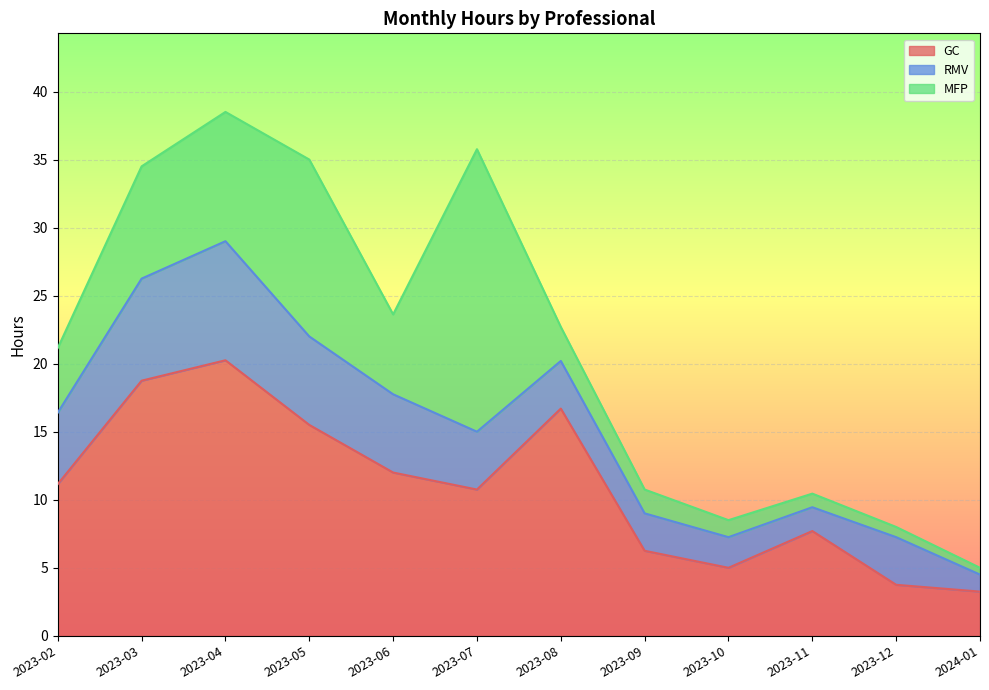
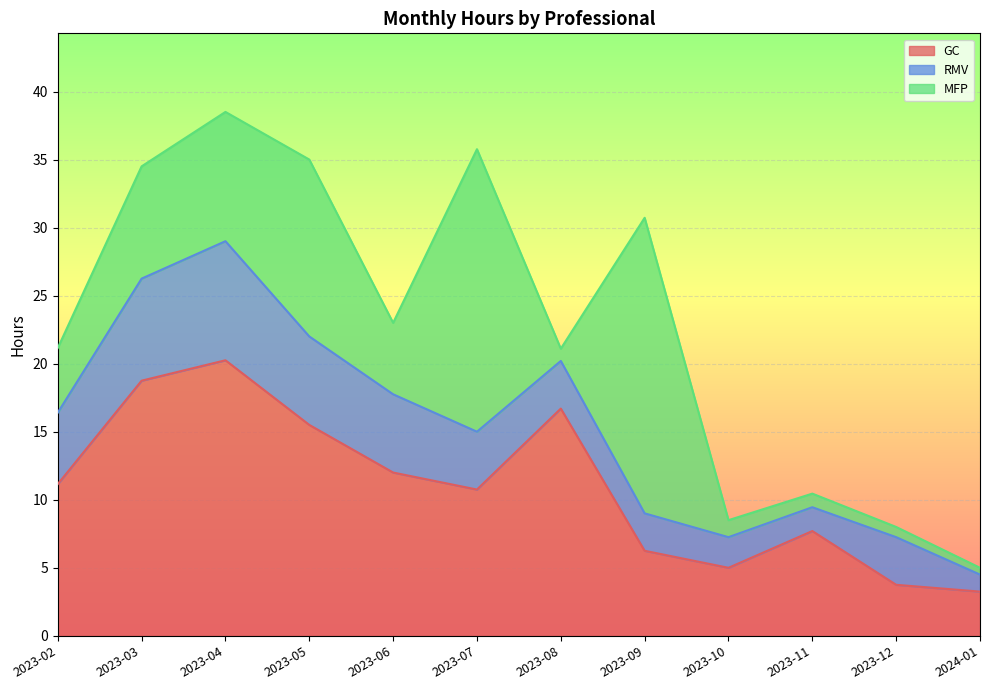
MFP, 2023-06: 5.9 -> 5.3
MFP, 2023-08: 2.5 -> 0.9
MFP, 2023-09: 1.8 -> 21.7
